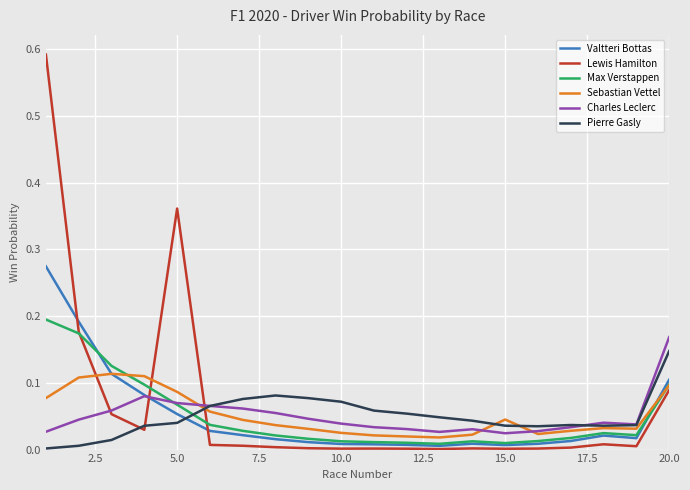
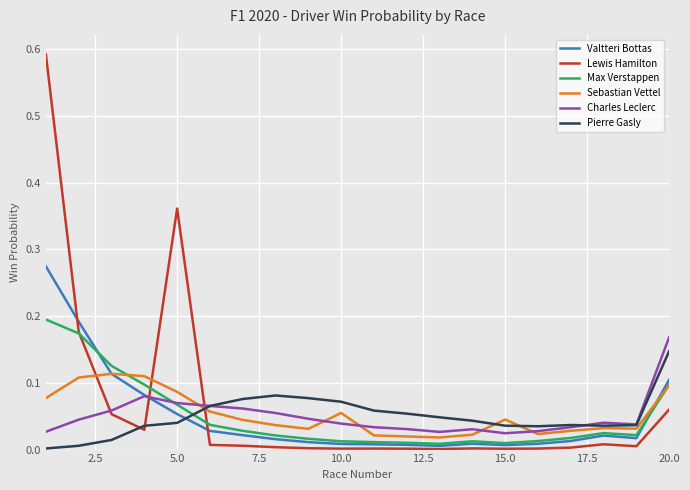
Sebastian Vettel, 10.0: 0.03 -> 0.05
Lewis Hamilton, 20.0: 0.09 -> 0.06
